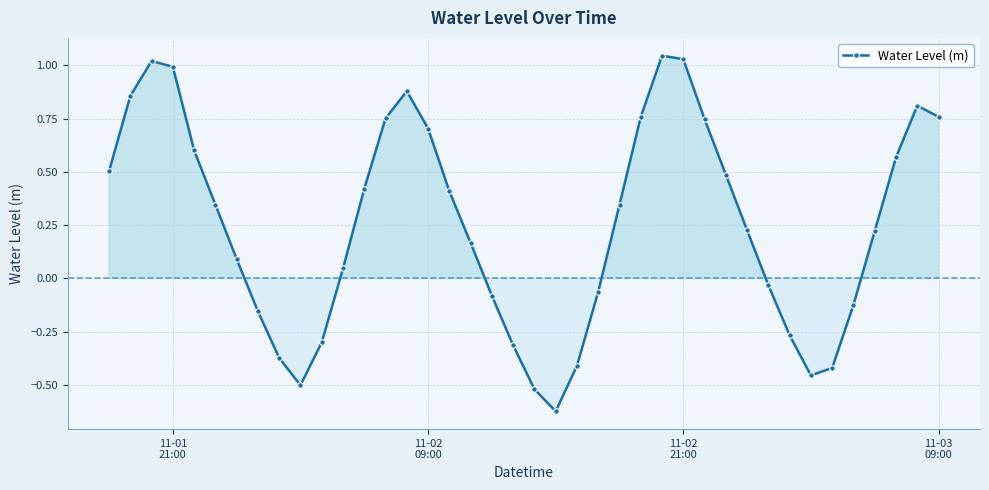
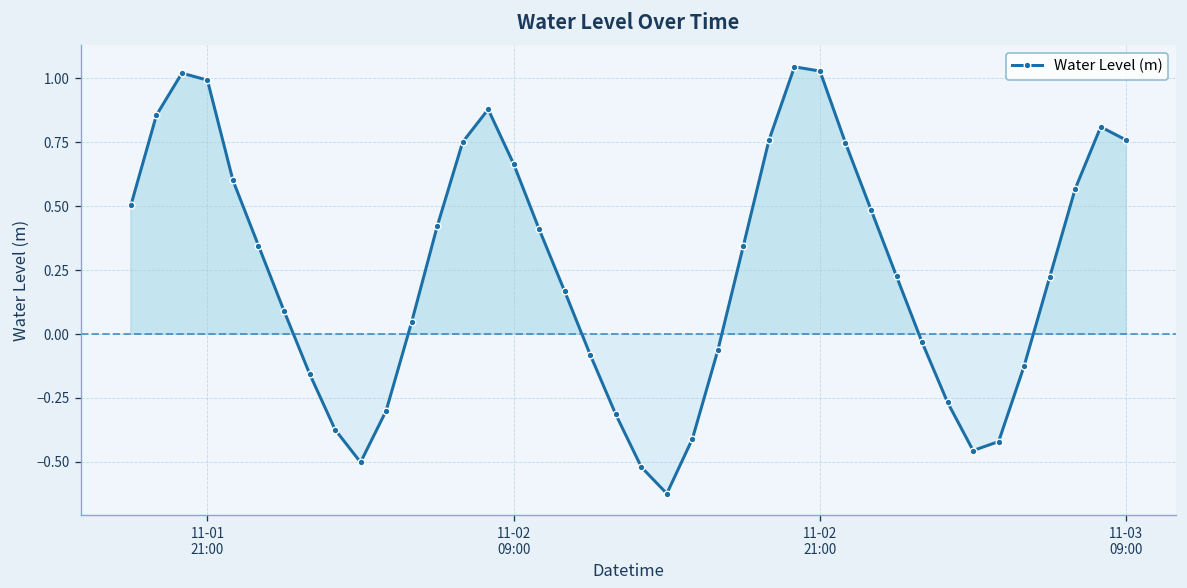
11-02 09:00: 0.70 -> 0.66
